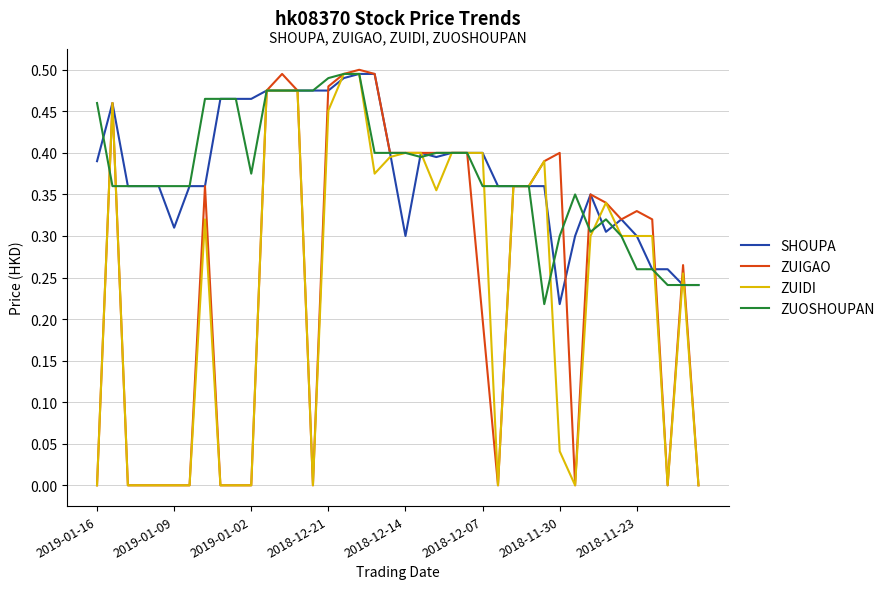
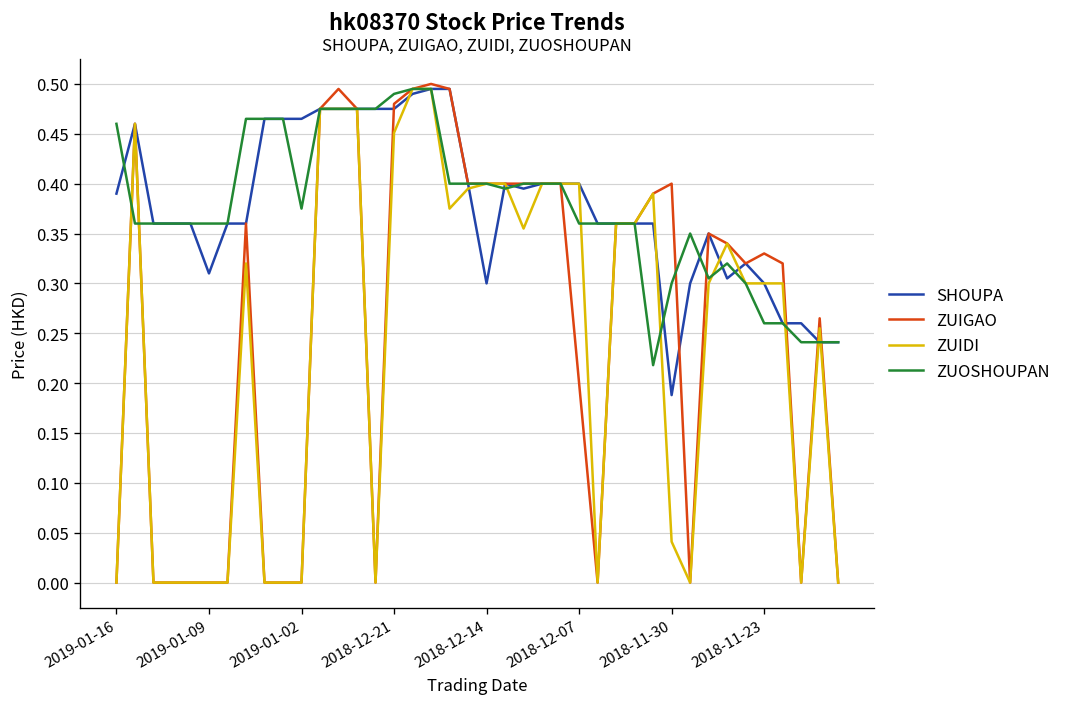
SHOUPA, 2018-11-30: 0.22 -> 0.19
